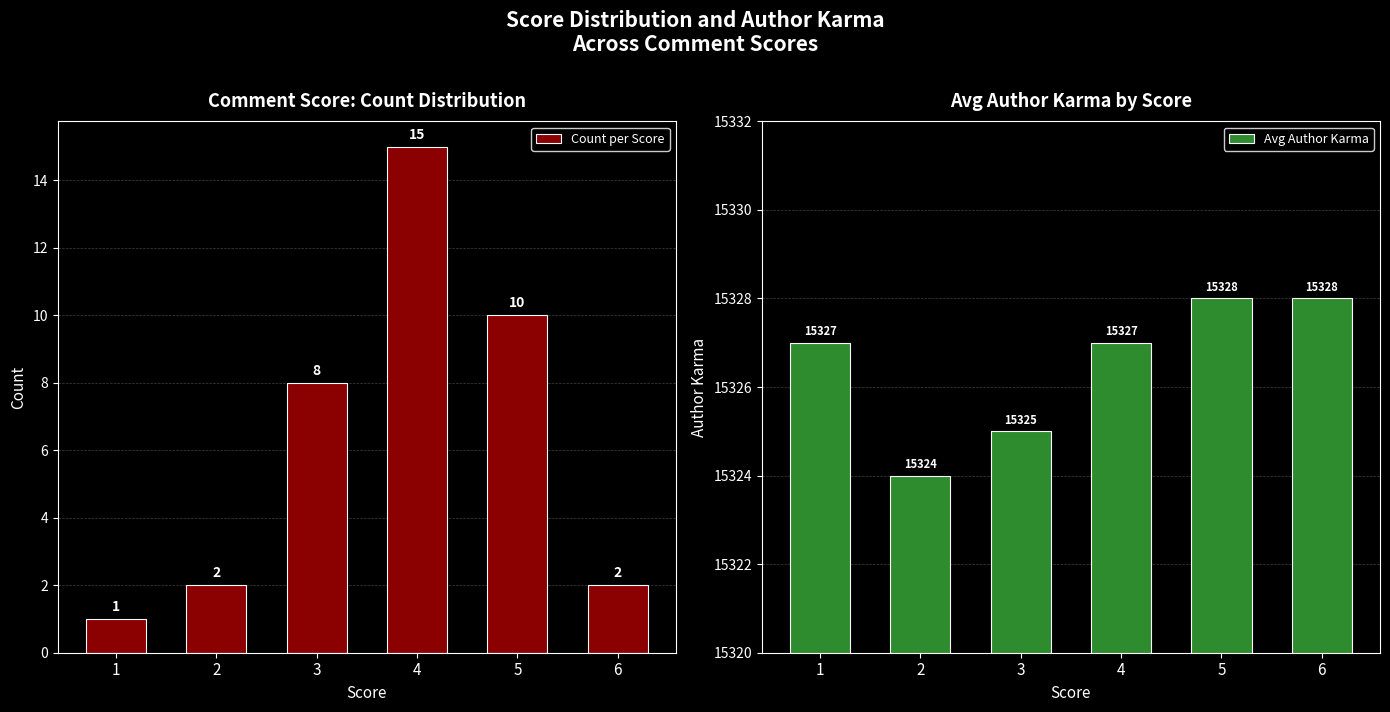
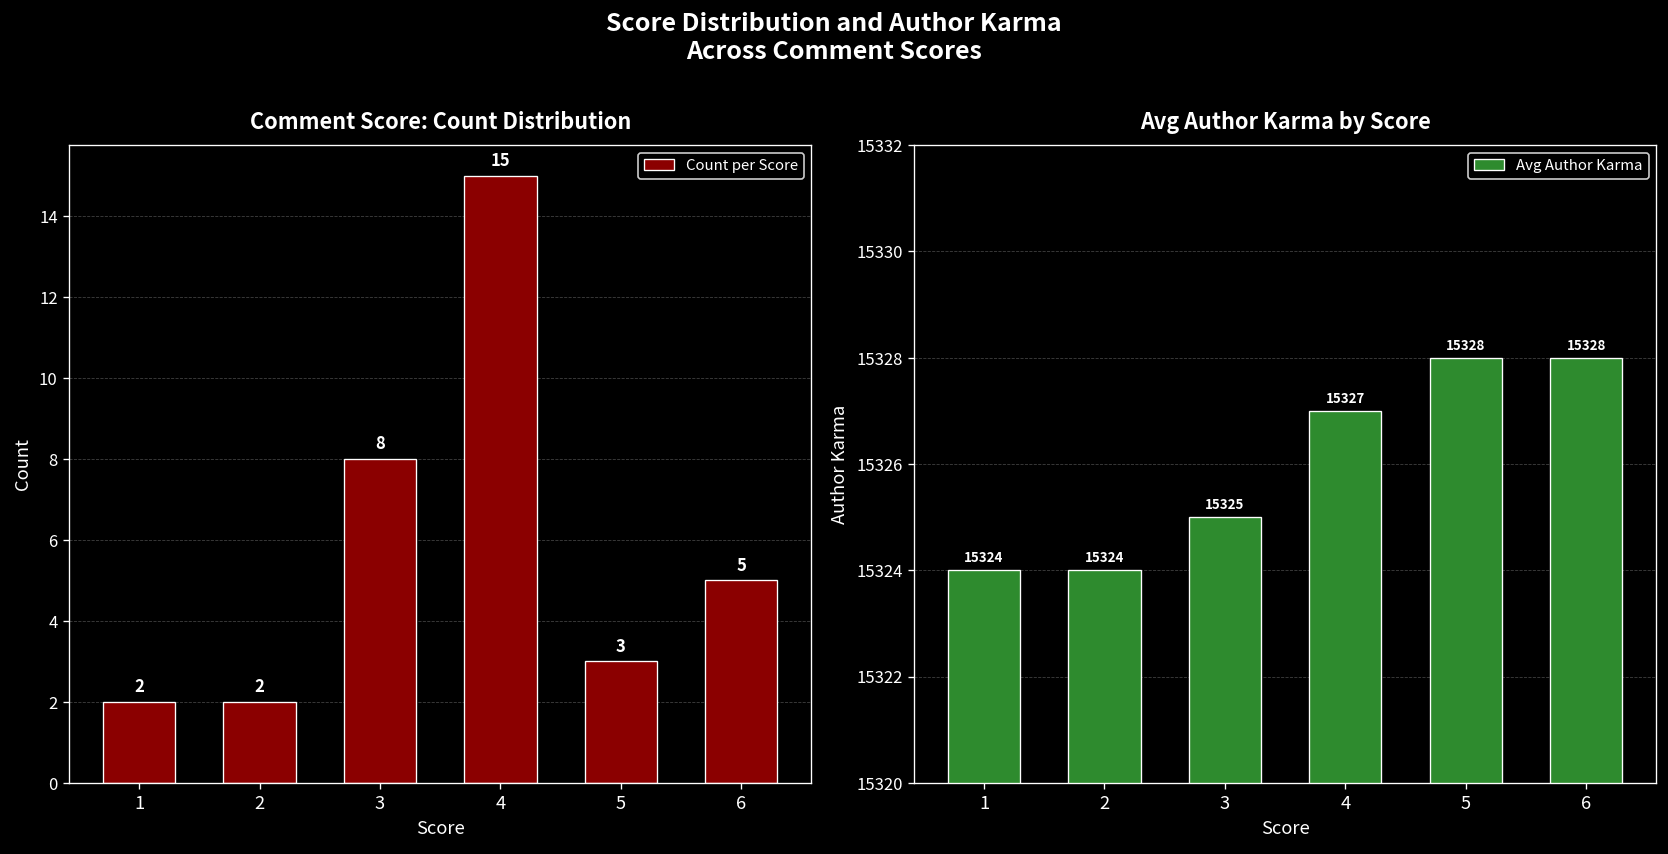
Comment Score: Count Distribution, 1: 1 -> 2
Comment Score: Count Distribution, 5: 10 -> 3
Comment Score: Count Distribution, 6: 2 -> 5
Avg Author Karma by Score, 1: 15327 -> 15324
